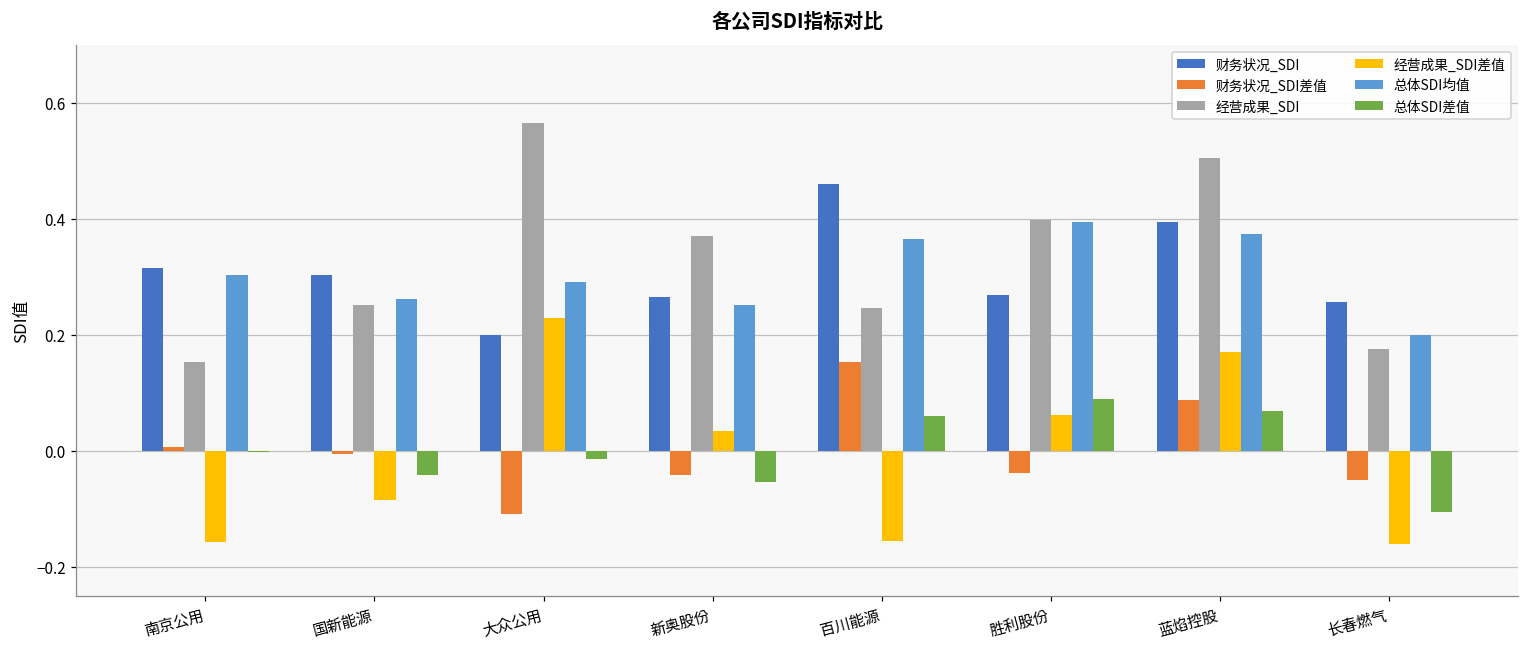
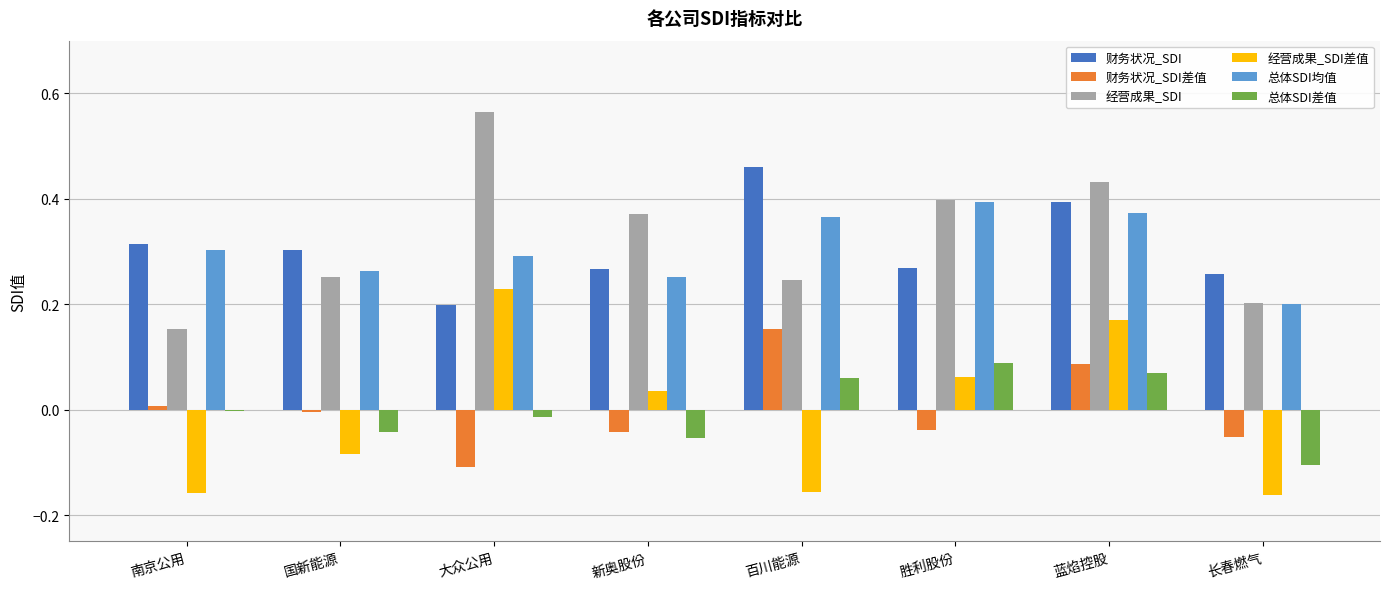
经营成果_SDI, 蓝焰控股: 0.51 -> 0.43
经营成果_SDI, 长春燃气: 0.17 -> 0.20
